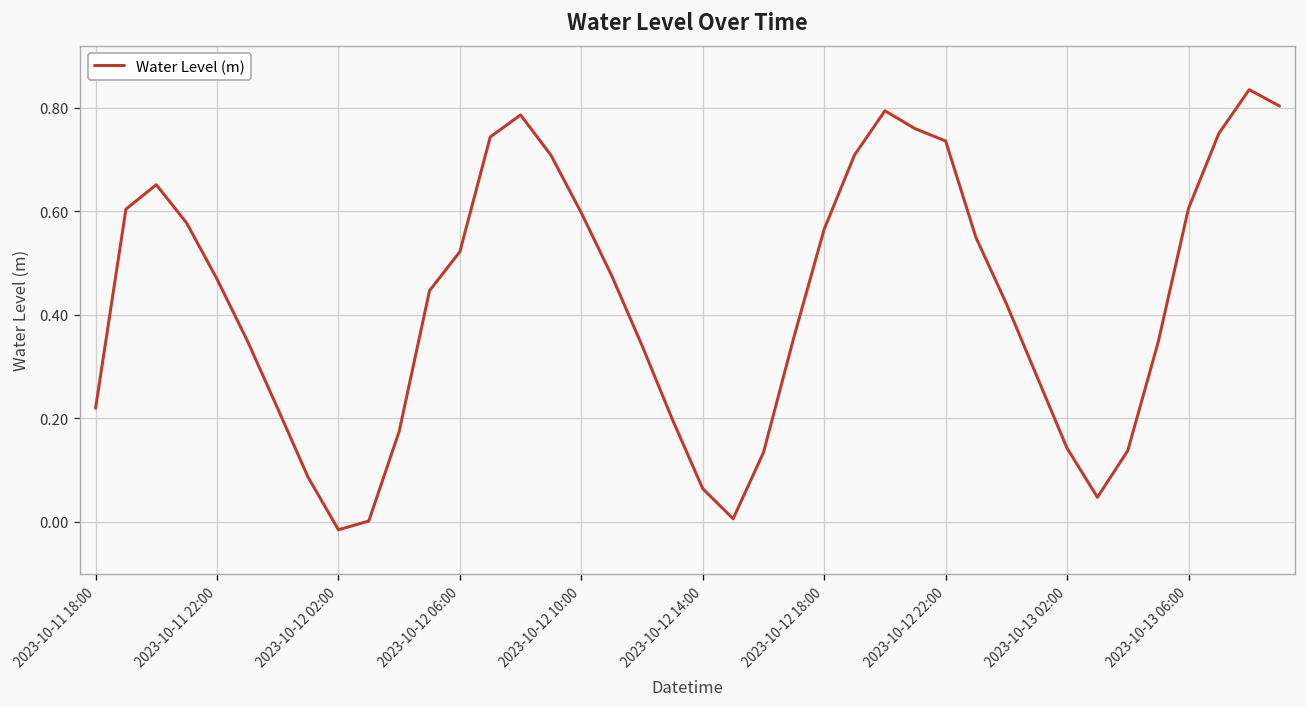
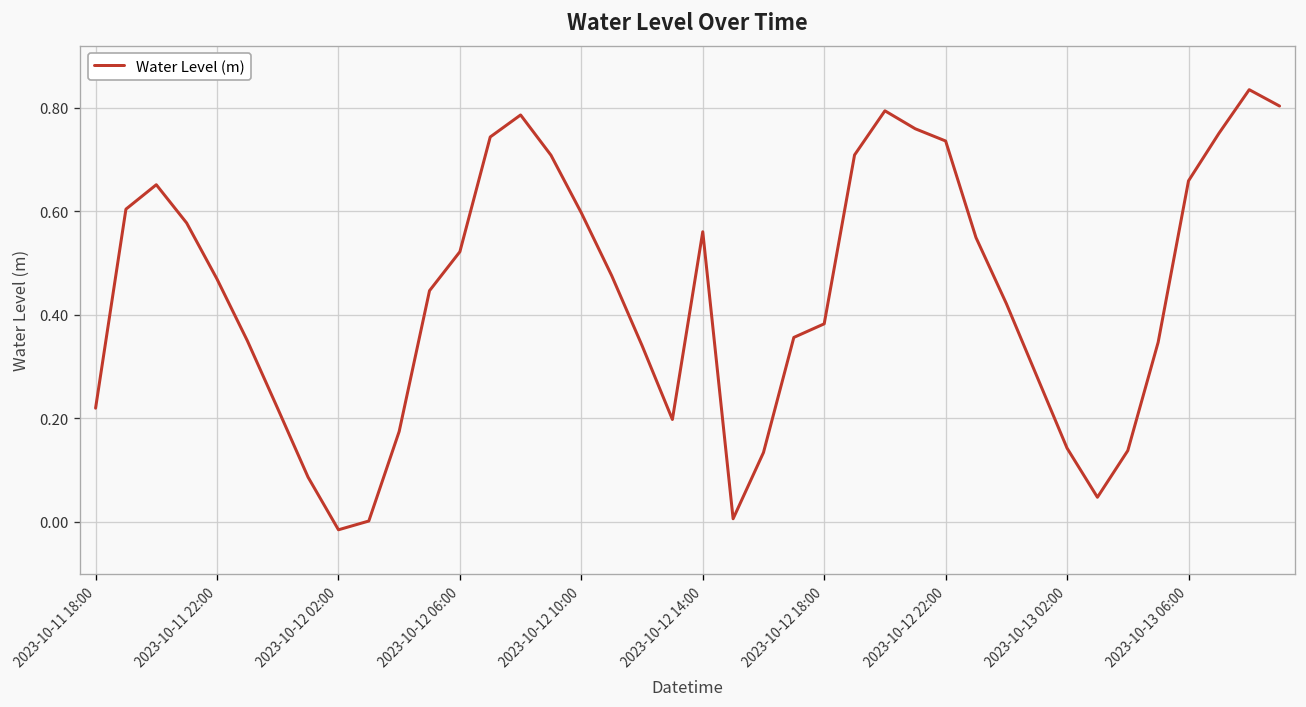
2023-10-12 14:00: 0.06 -> 0.56
2023-10-12 18:00: 0.57 -> 0.38
2023-10-13 06:00: 0.61 -> 0.66
